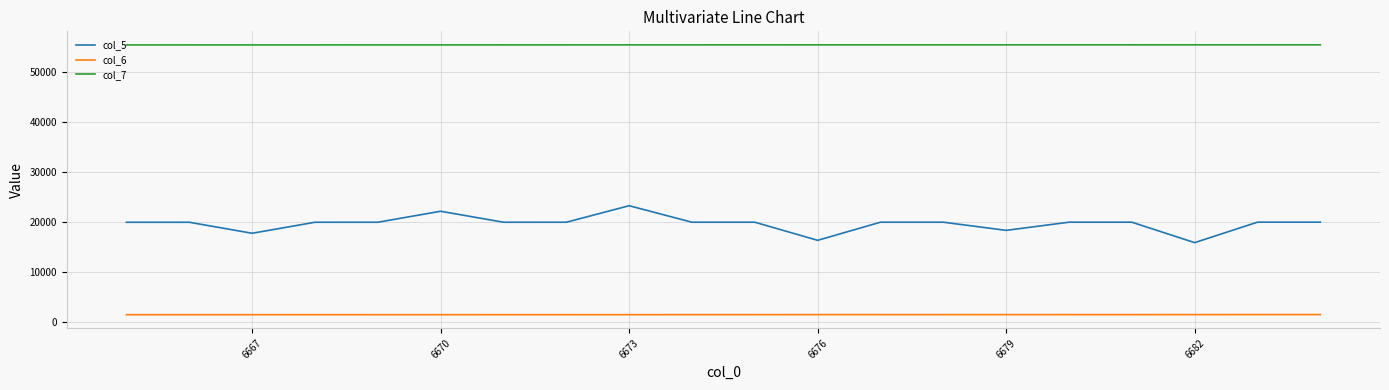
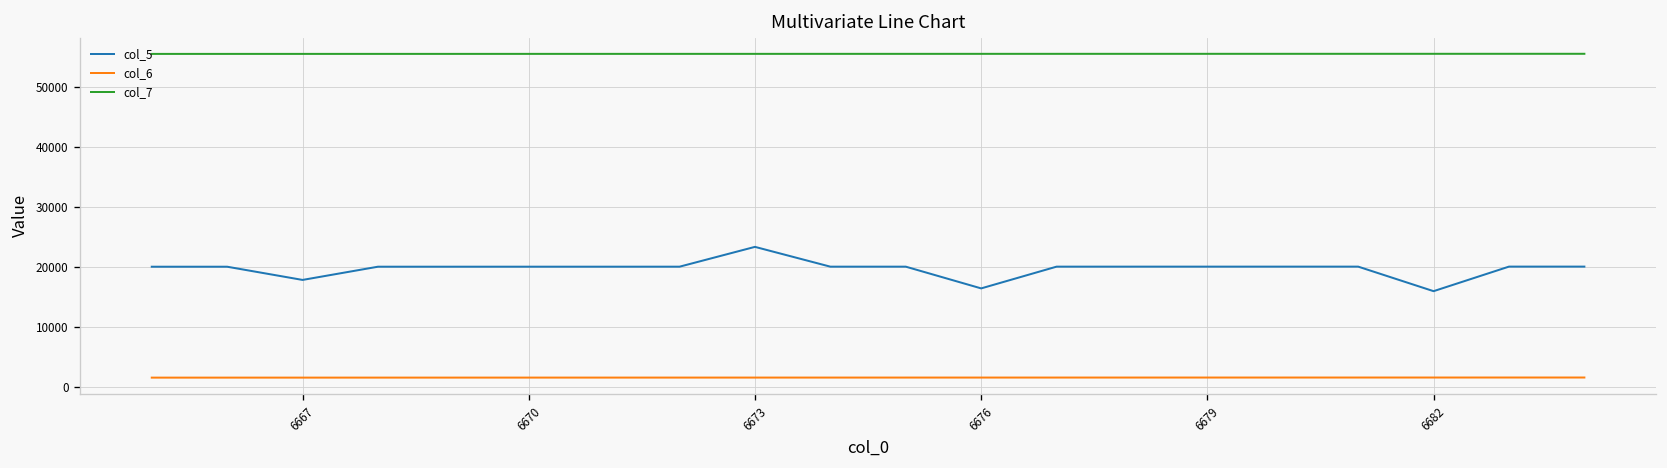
col_5, 6670: 22000 -> 20000
col_5, 6679: 18000 -> 20000
